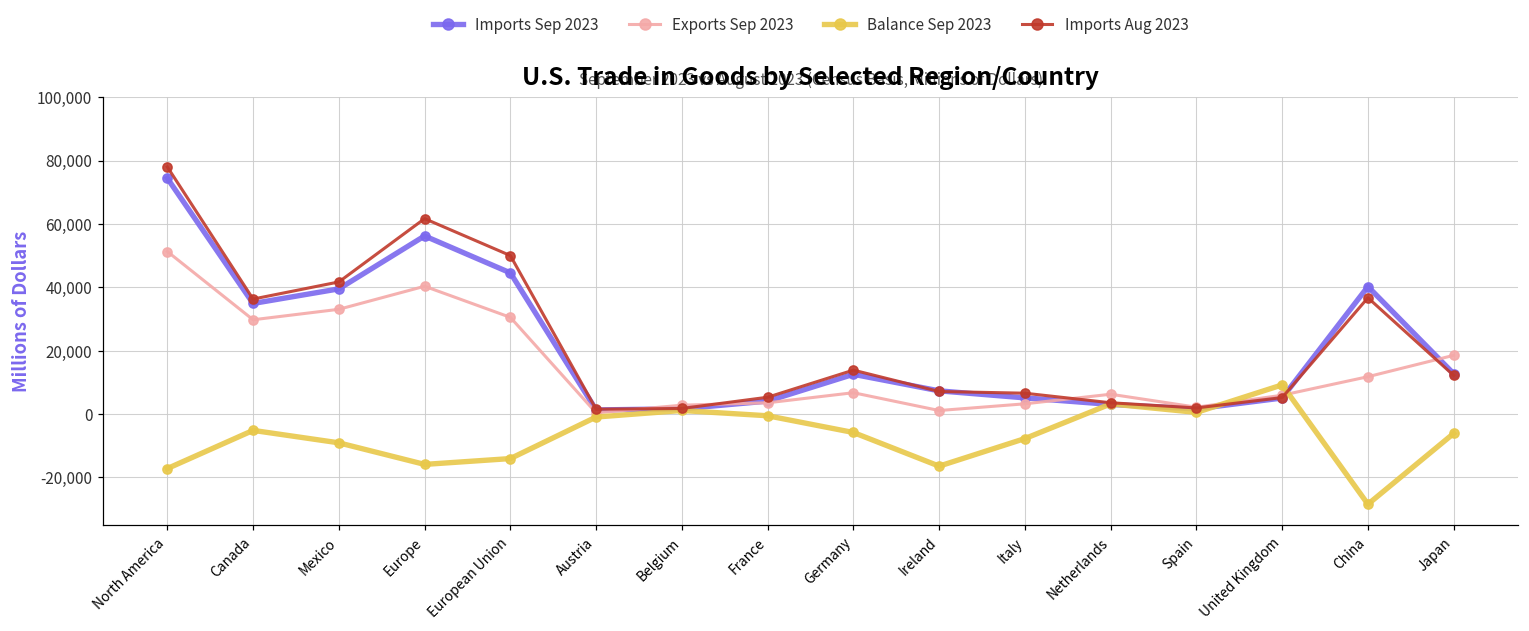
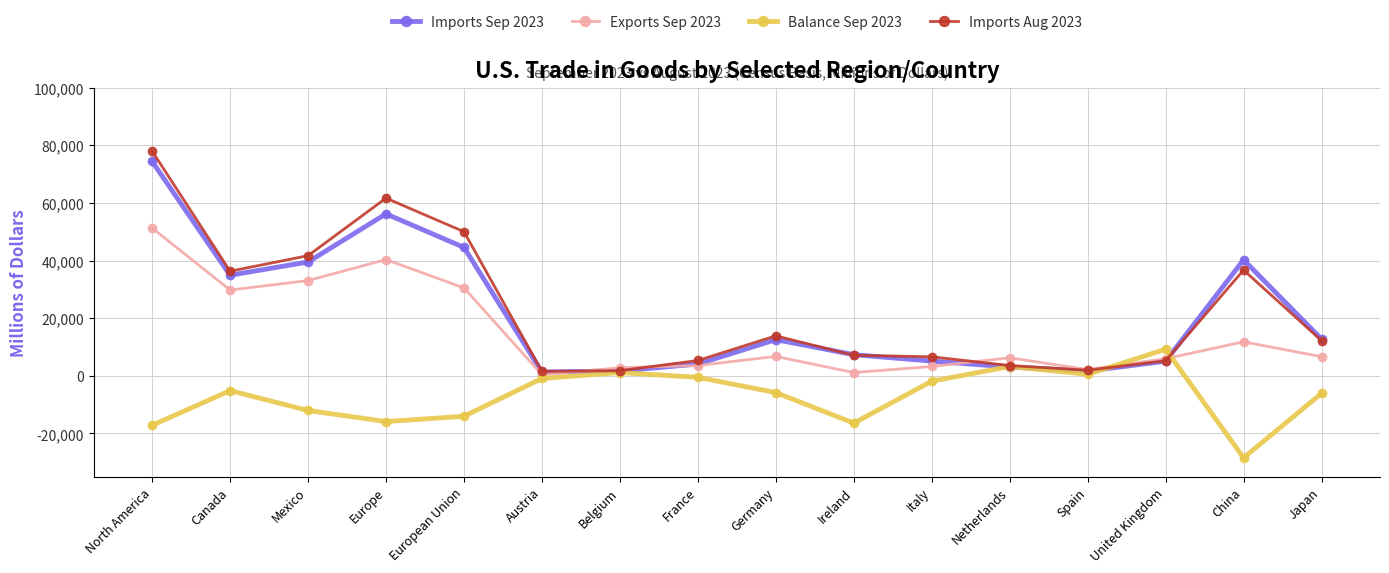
Balance Sep 2023, Mexico: -9,000 -> -12,000
Balance Sep 2023, Italy: -8,000 -> -2,000
Exports Sep 2023, Japan: 19,000 -> 7,000
